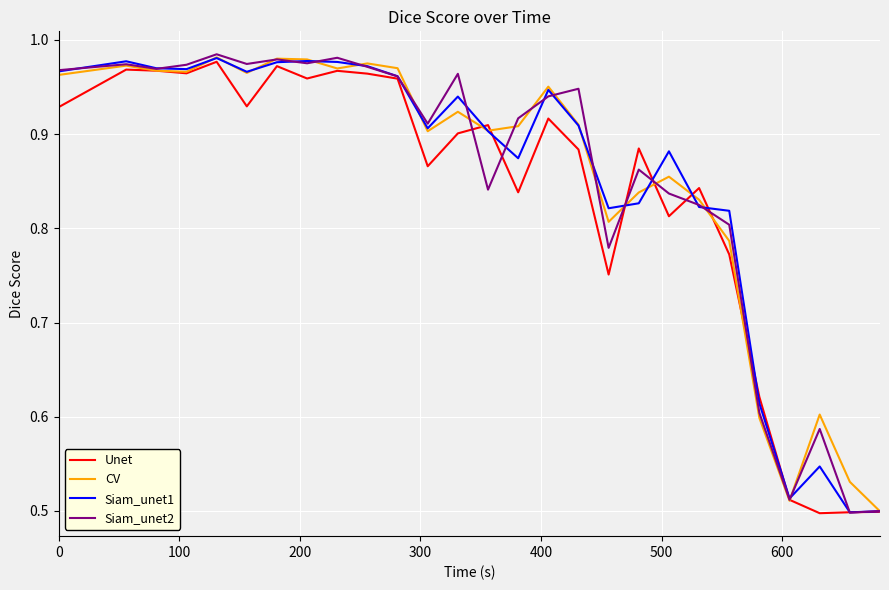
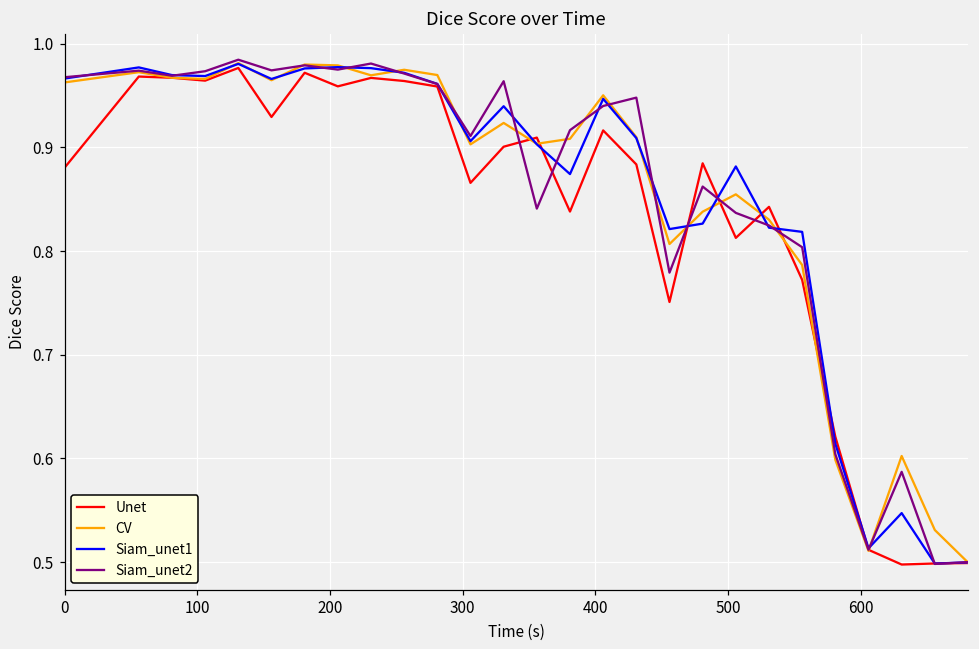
Unet, 0: 0.93 -> 0.88
